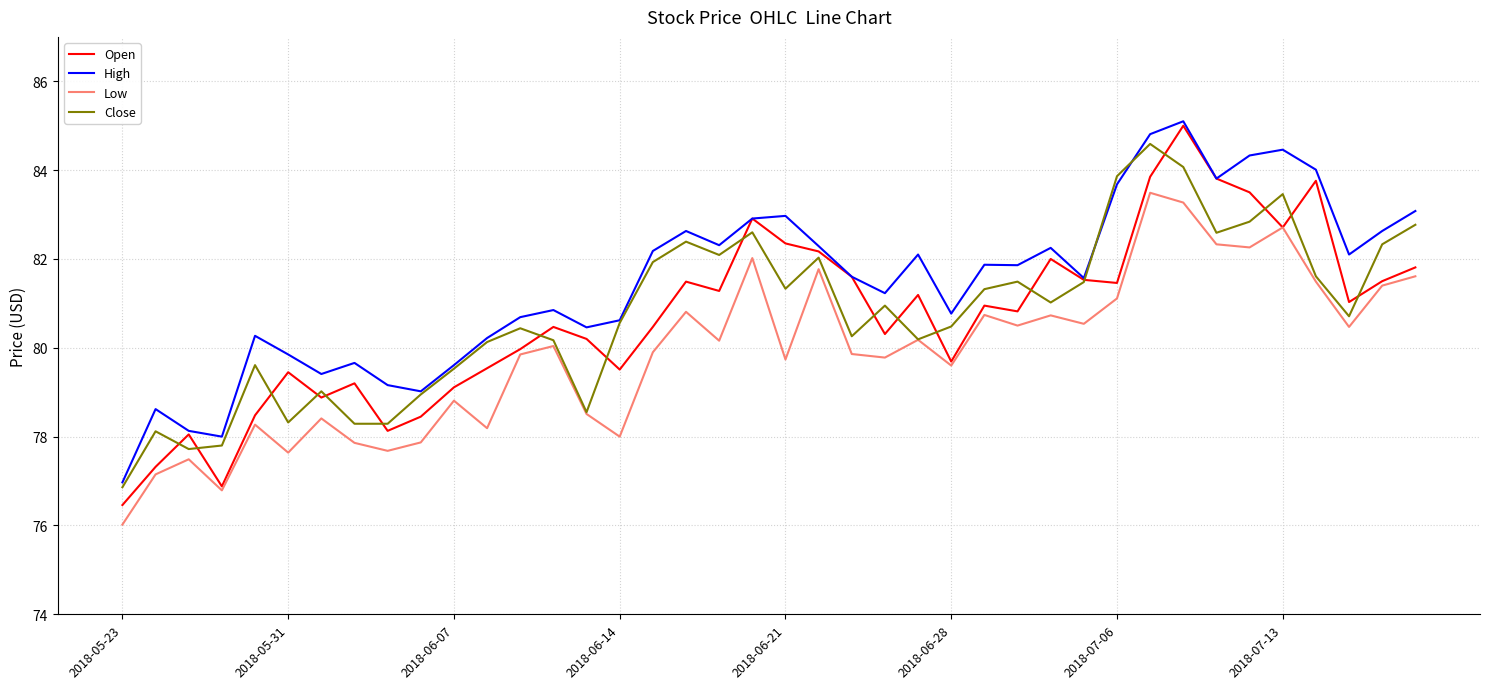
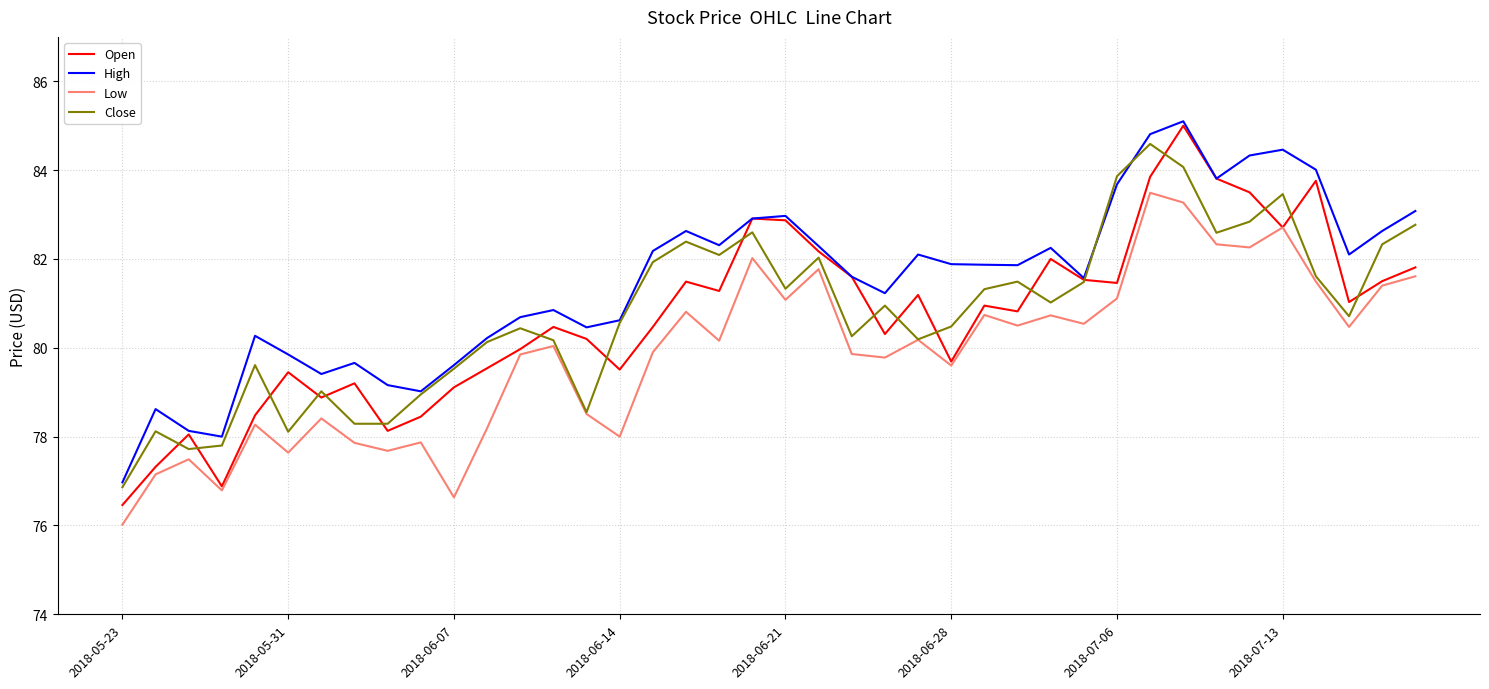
Close, 2018-05-31: 78.3 -> 78.1
Low, 2018-06-07: 78.8 -> 76.6
Open, 2018-06-21: 82.3 -> 82.9
Low, 2018-06-21: 79.7 -> 81.1
High, 2018-06-28: 80.8 -> 81.9
